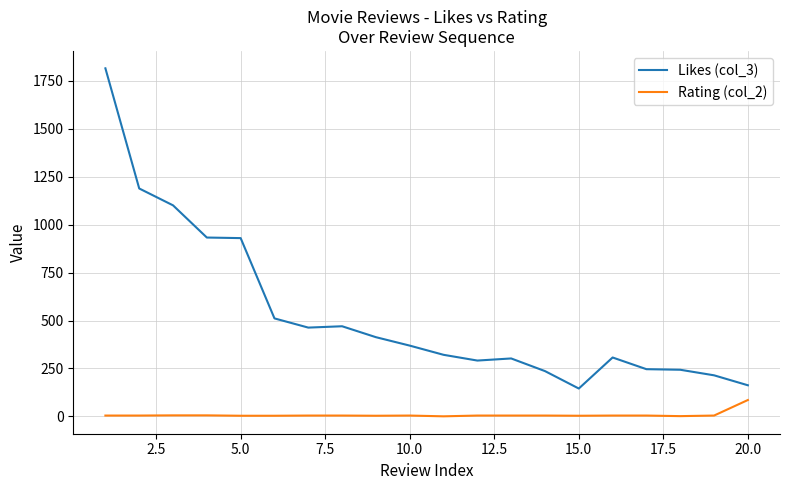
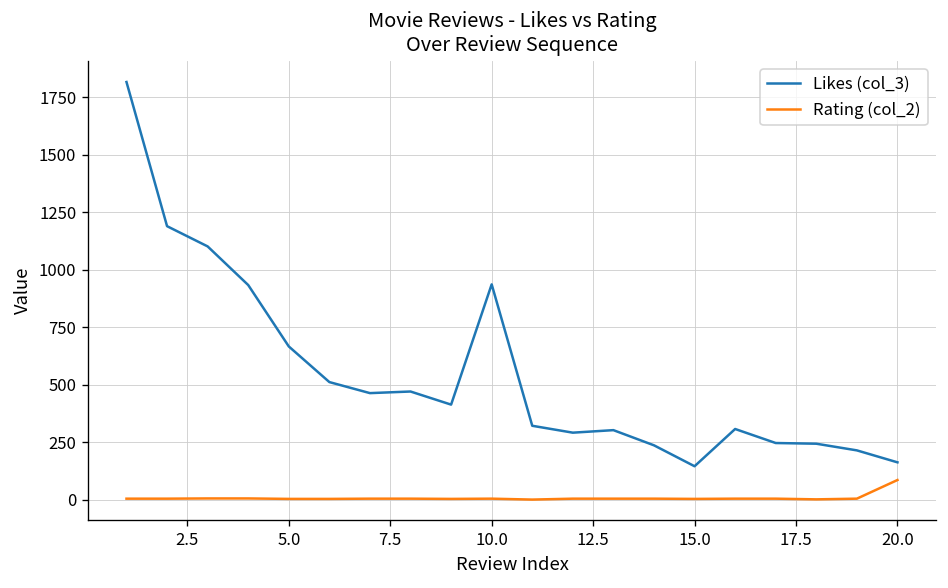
Likes (col_3), 5.0: 930 -> 670
Likes (col_3), 10.0: 370 -> 940
